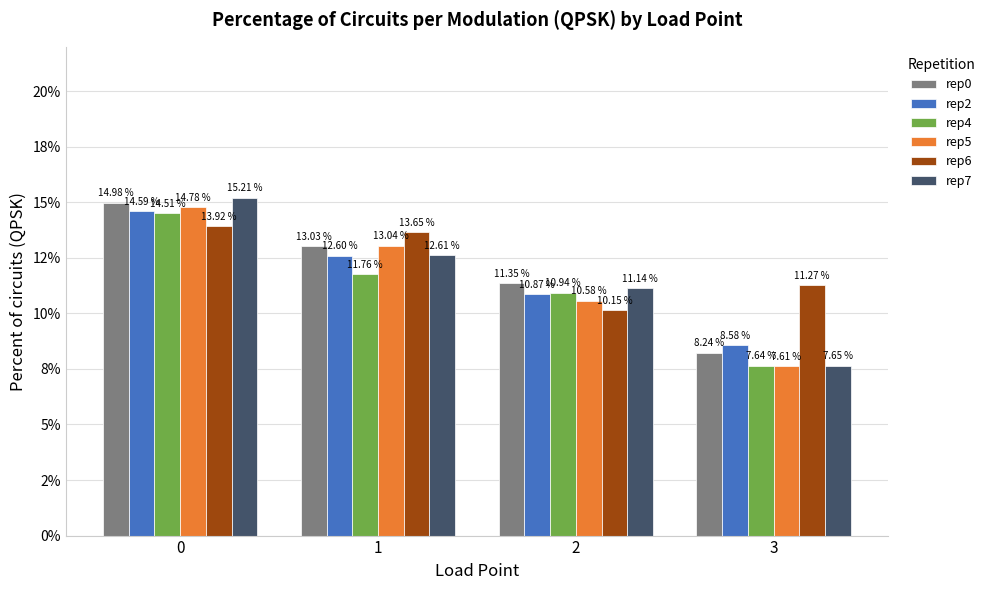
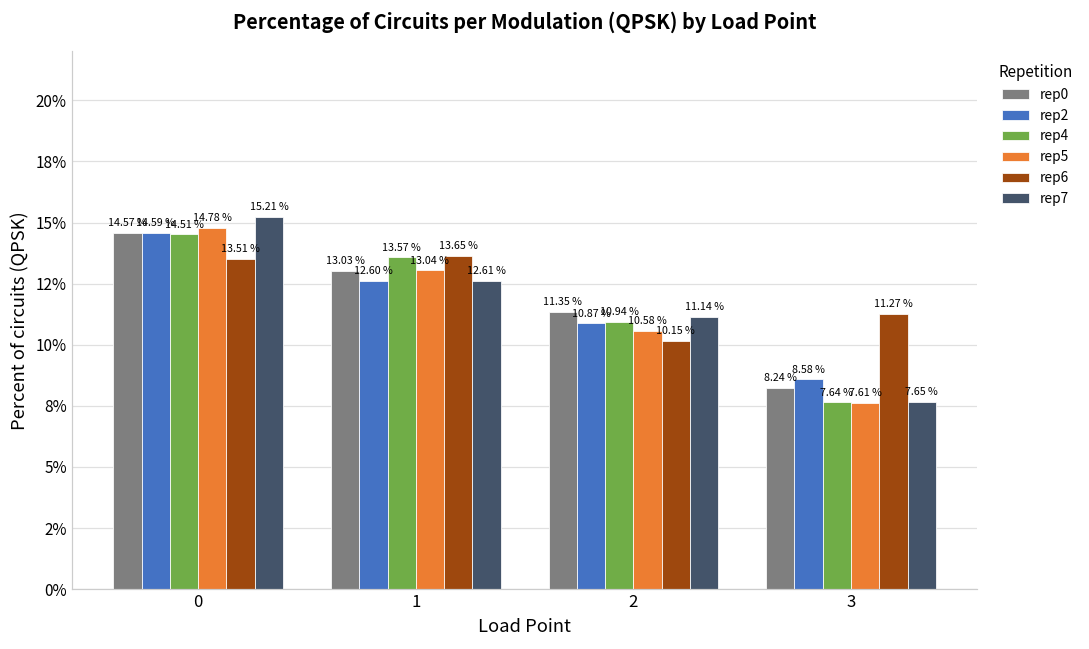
rep0, 0: 14.98 % -> 14.57 %
rep6, 0: 13.92 % -> 13.51 %
rep4, 1: 11.76 % -> 13.57 %
